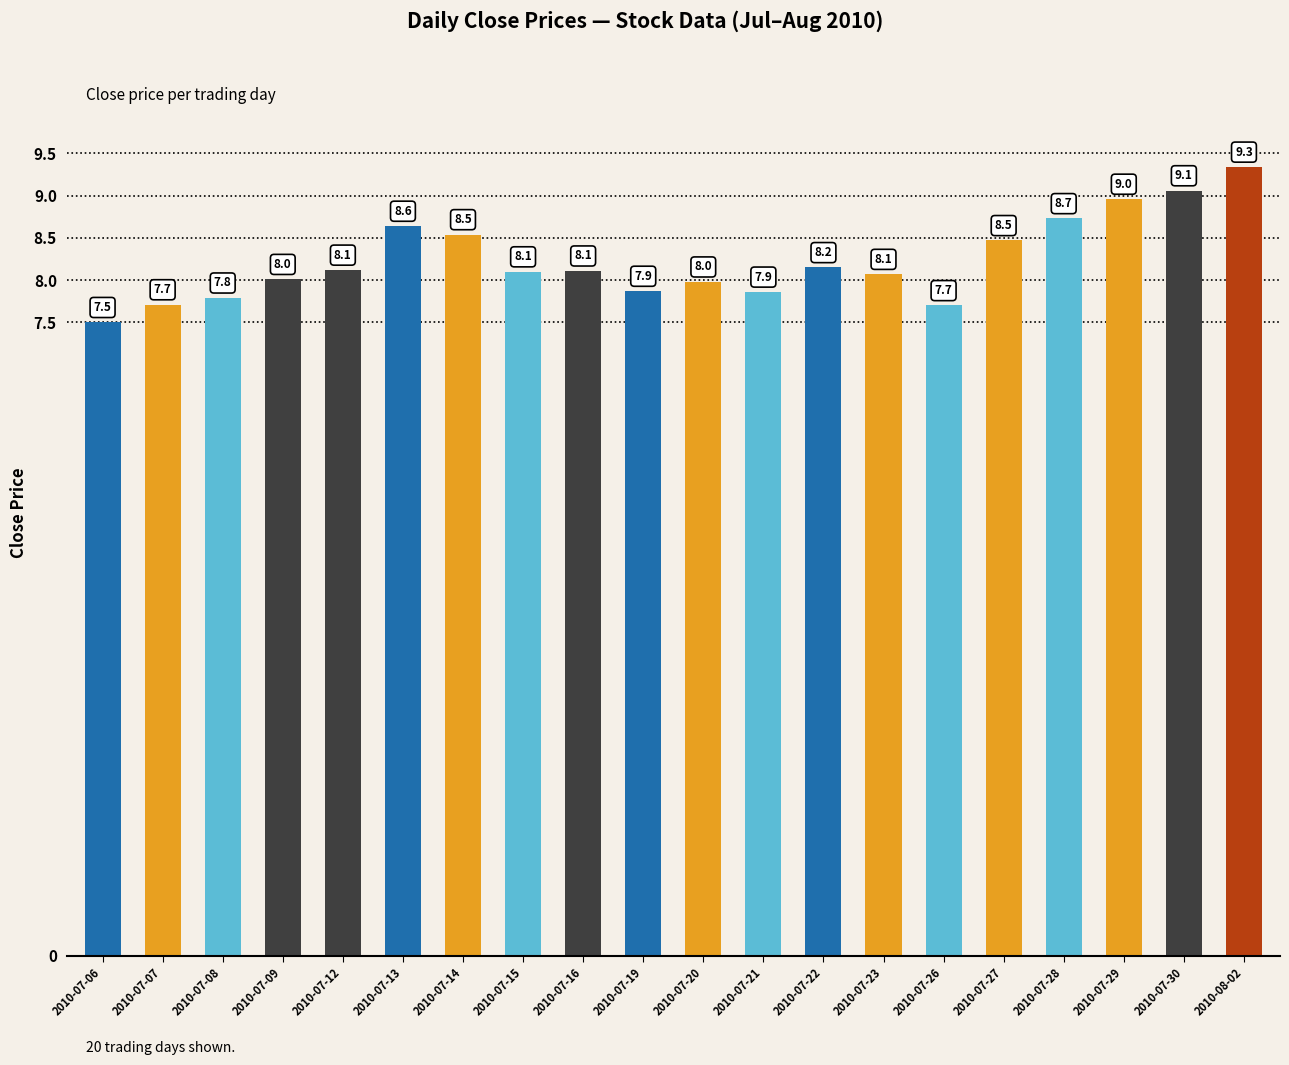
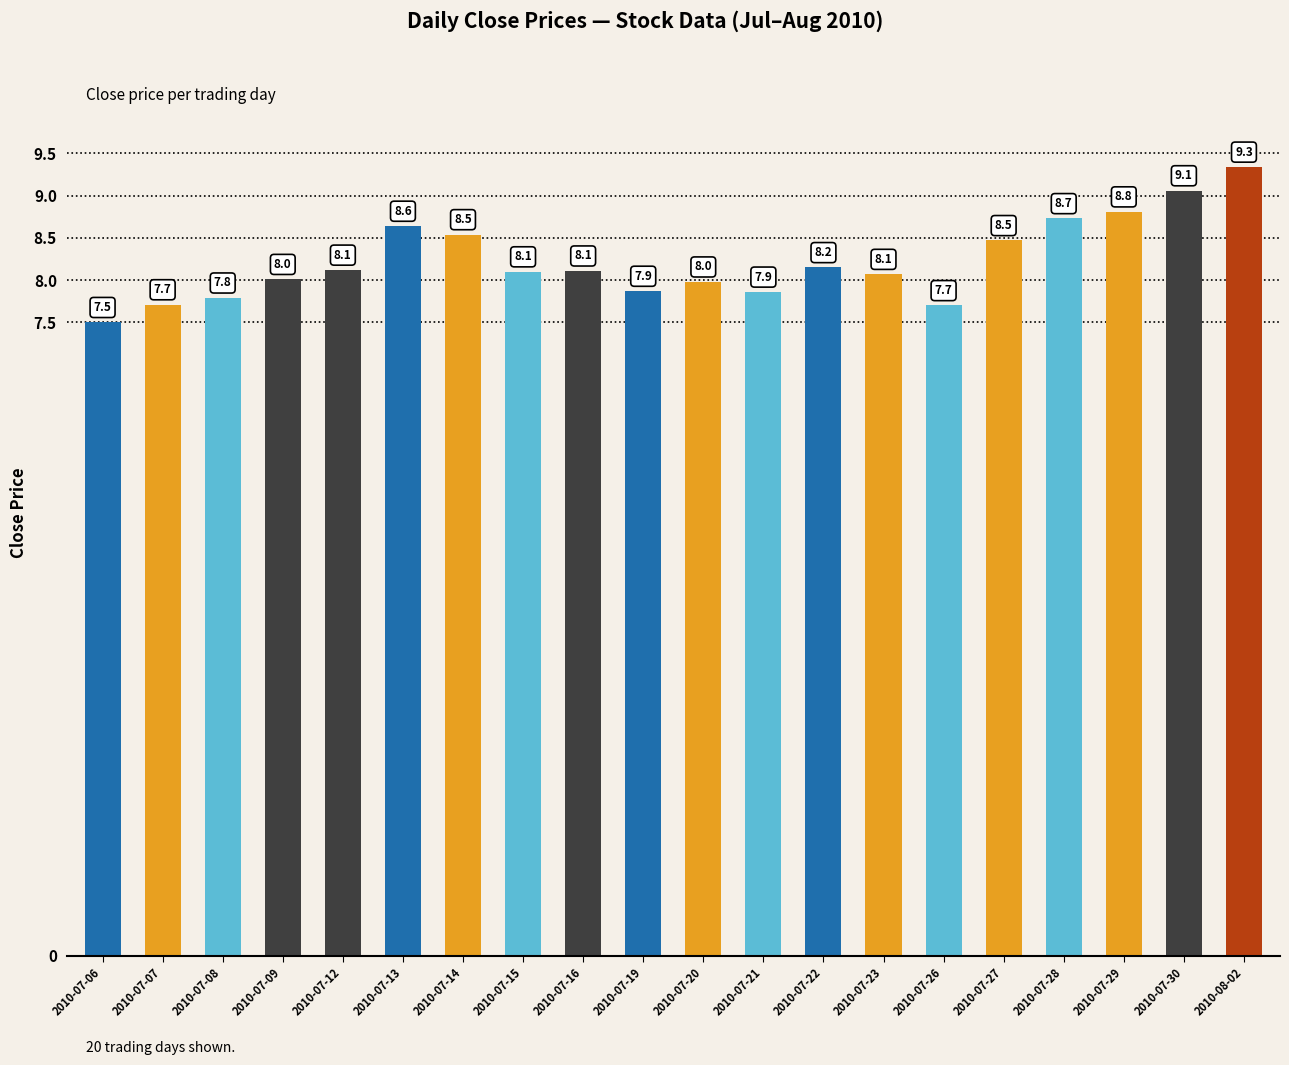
2010-07-29: 9.0 -> 8.8
